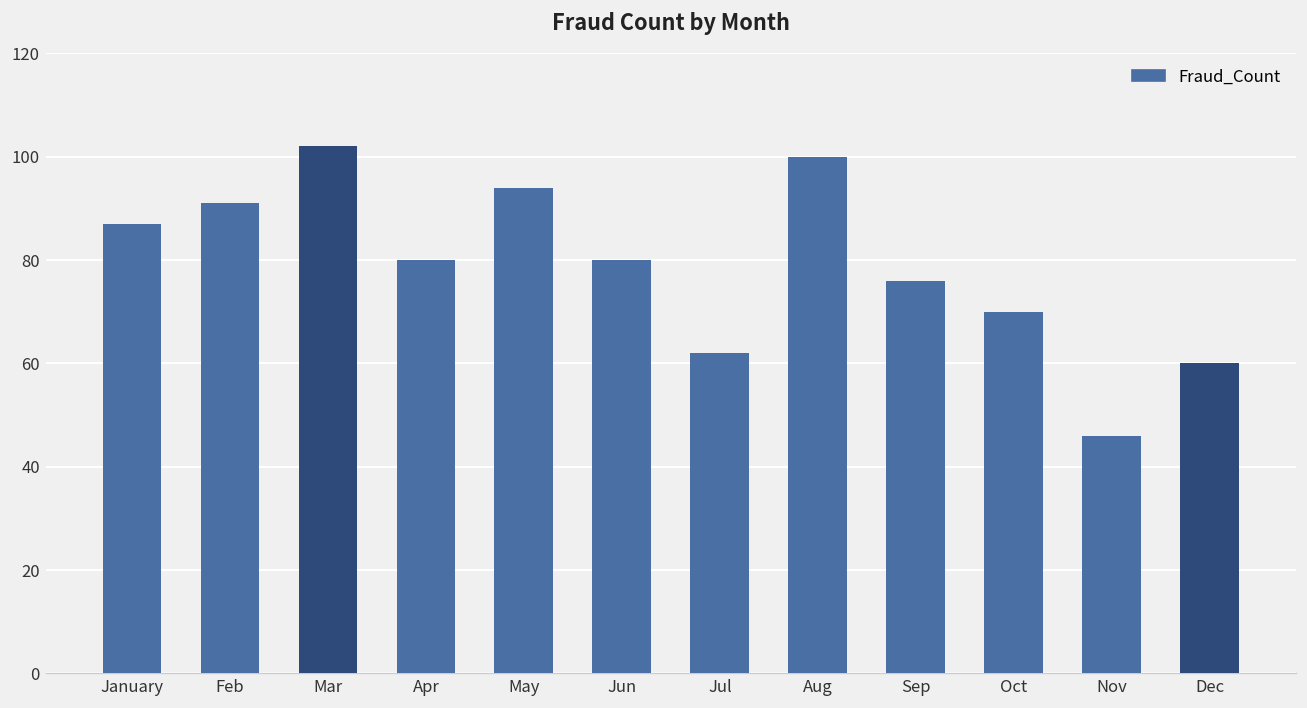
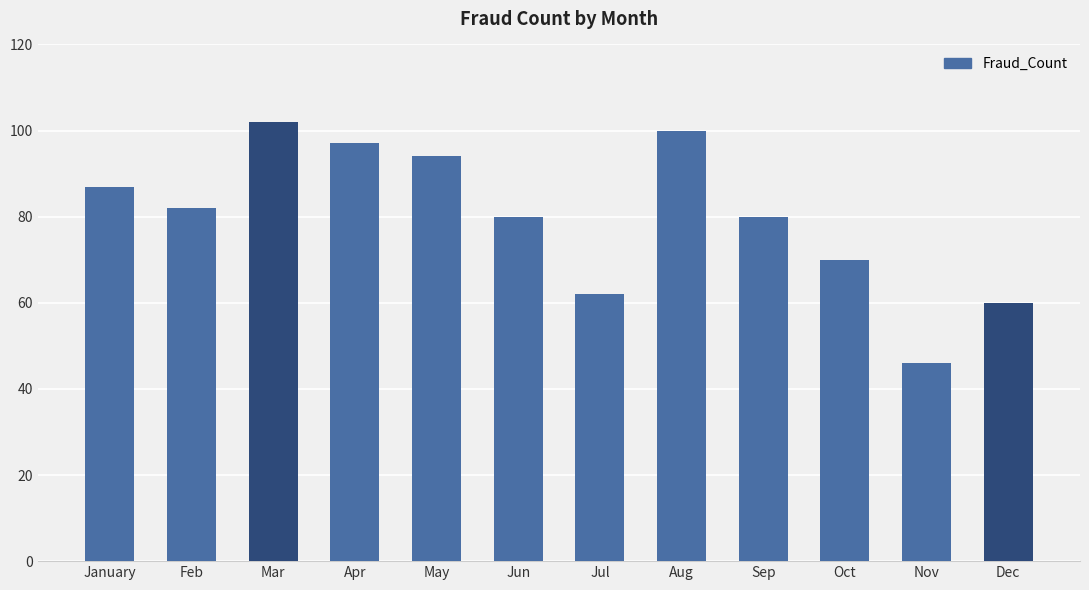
Feb: 91 -> 82
Apr: 80 -> 97
Sep: 76 -> 80
